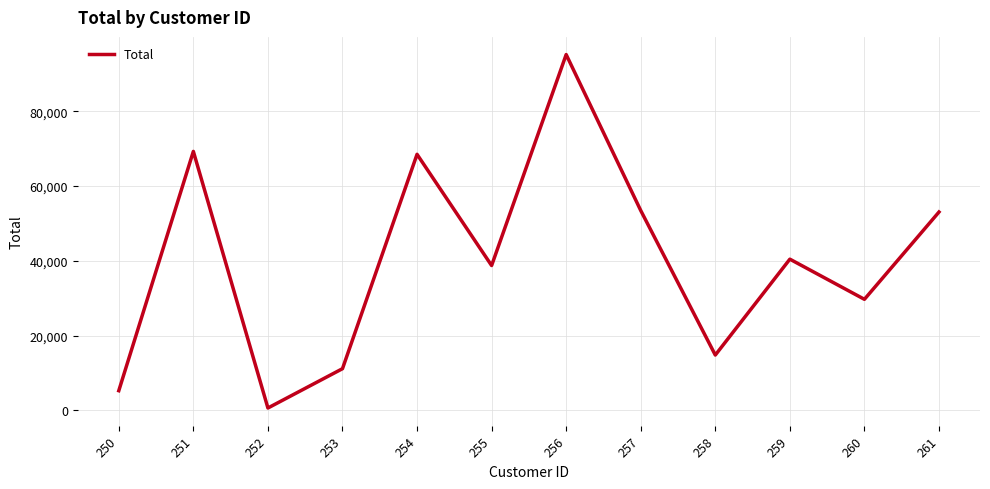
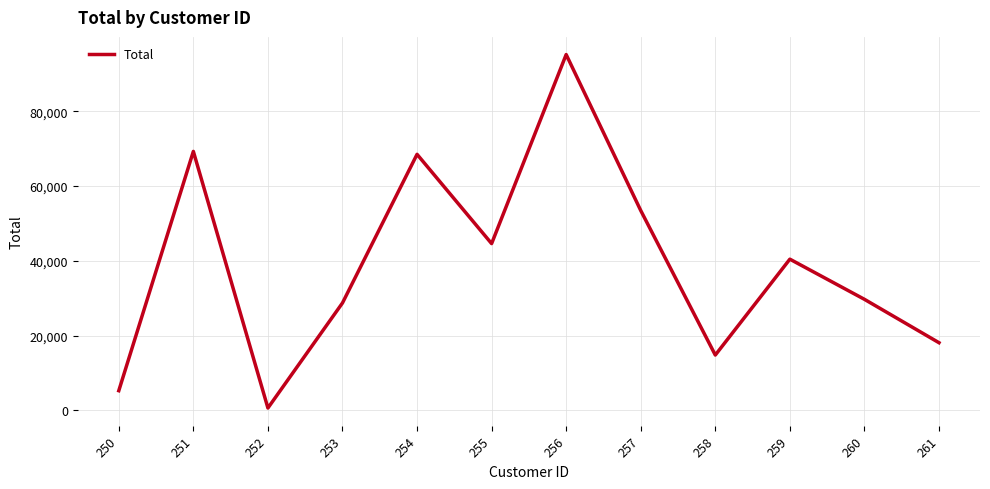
253: 11,000 -> 29,000
255: 39,000 -> 45,000
261: 53,000 -> 18,000
